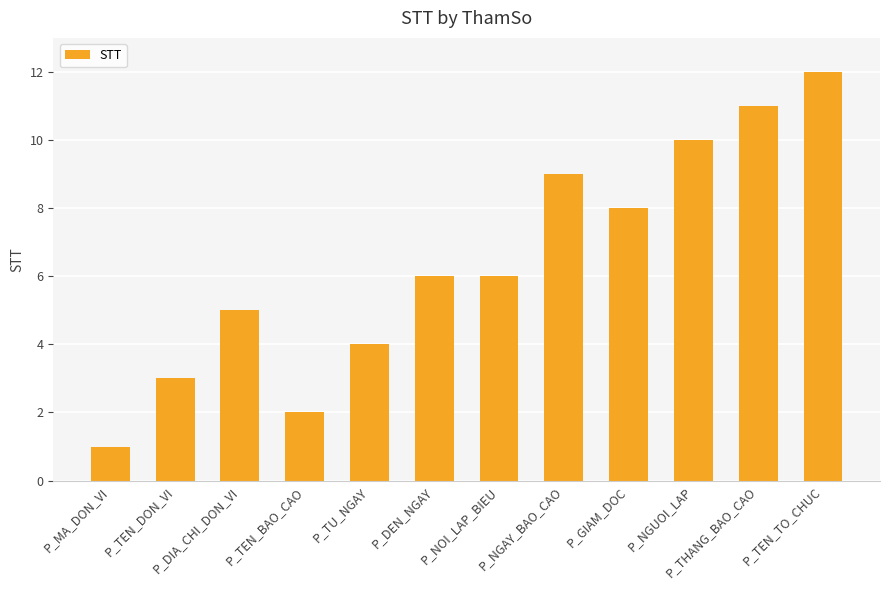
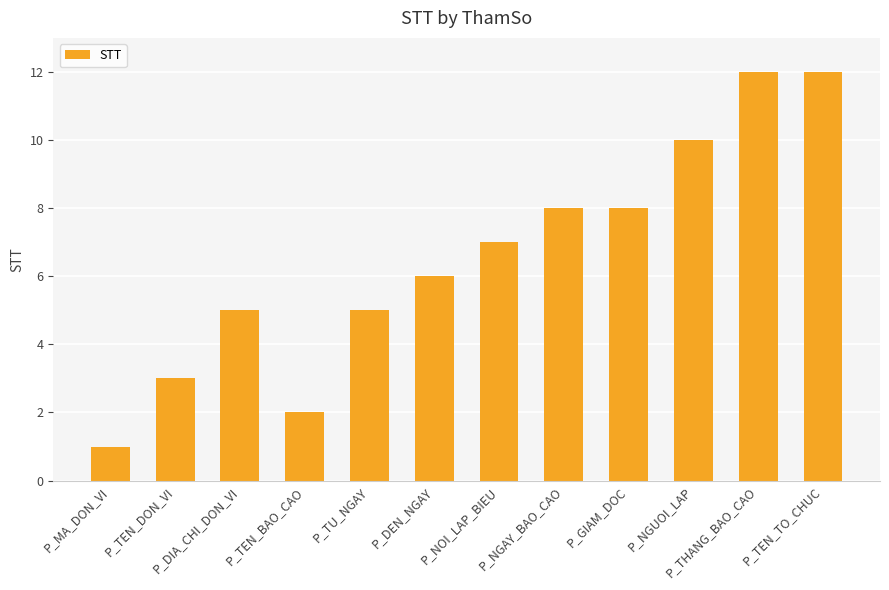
P_TU_NGAY: 4 -> 5
P_NOI_LAP_BIEU: 6 -> 7
P_NGAY_BAO_CAO: 9 -> 8
P_THANG_BAO_CAO: 11 -> 12
